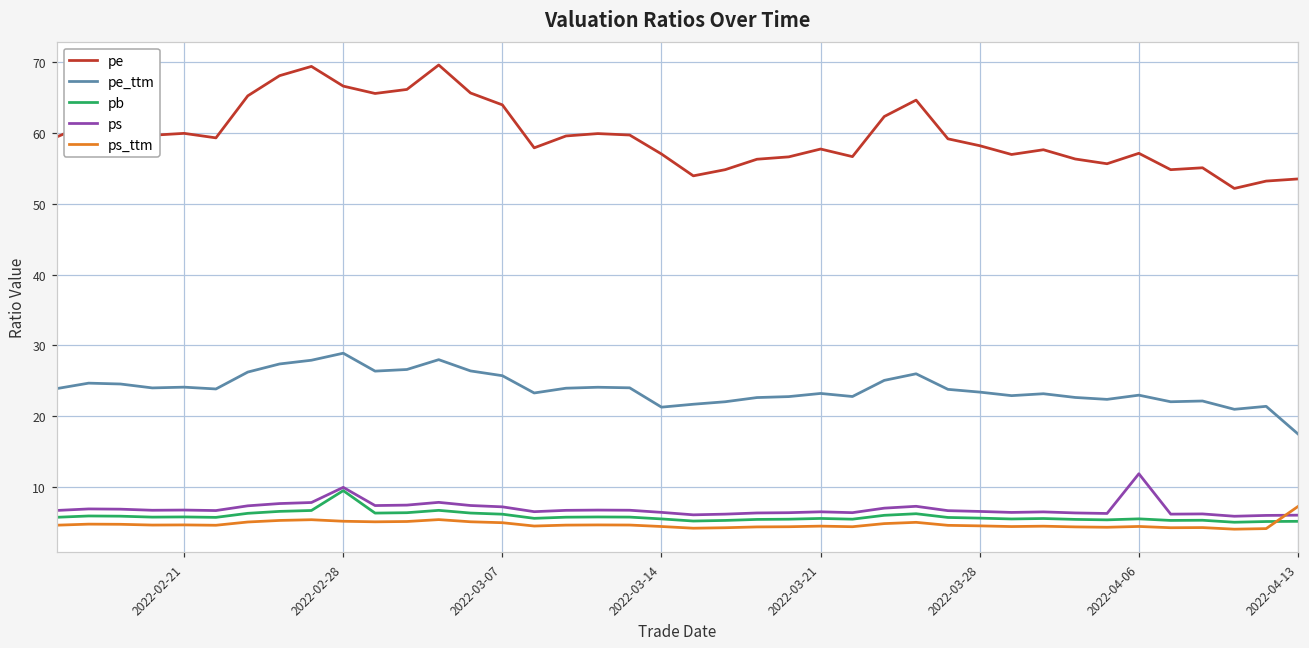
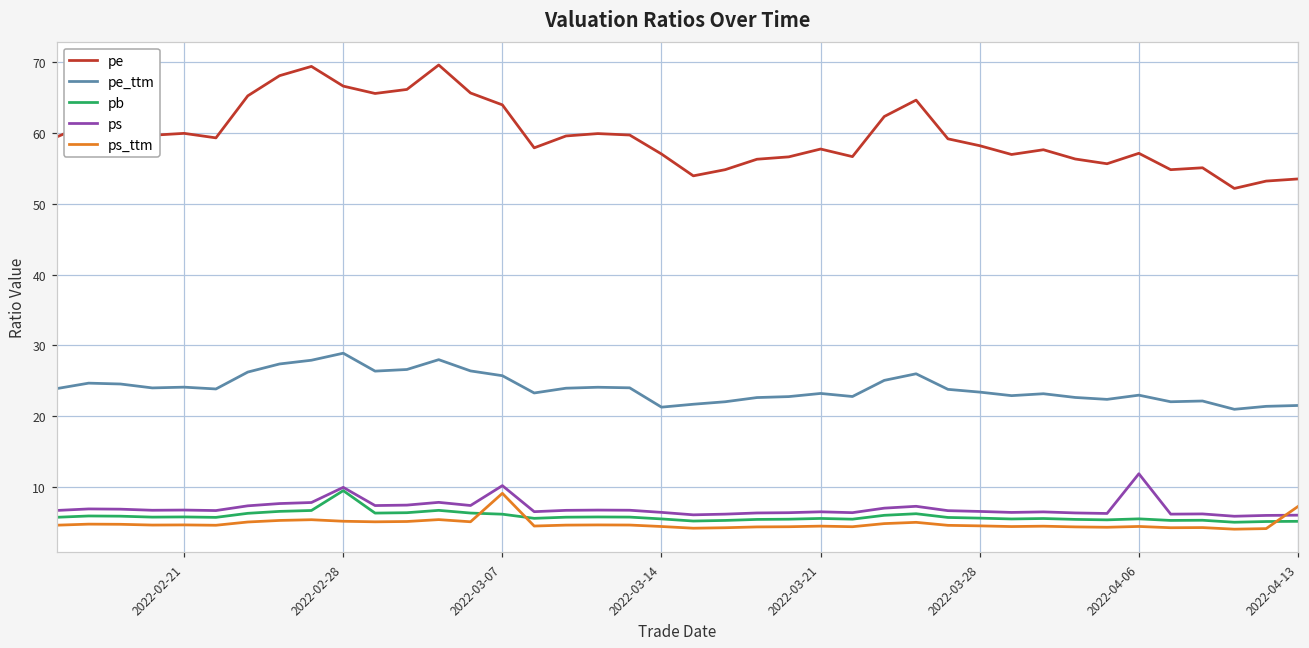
ps, 2022-03-07: 7 -> 10
ps_ttm, 2022-03-07: 5 -> 9
pe_ttm, 2022-04-13: 17 -> 22
